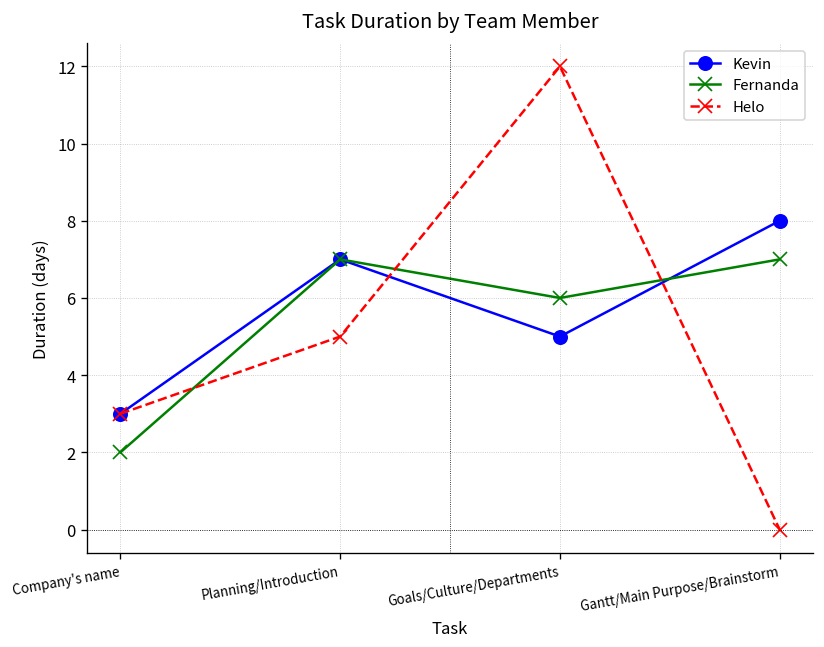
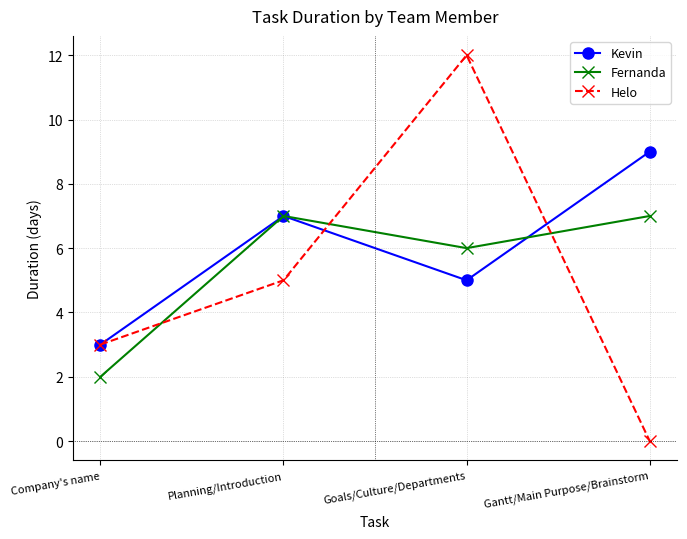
Kevin, Gantt/Main Purpose/Brainstorm: 8 -> 9
